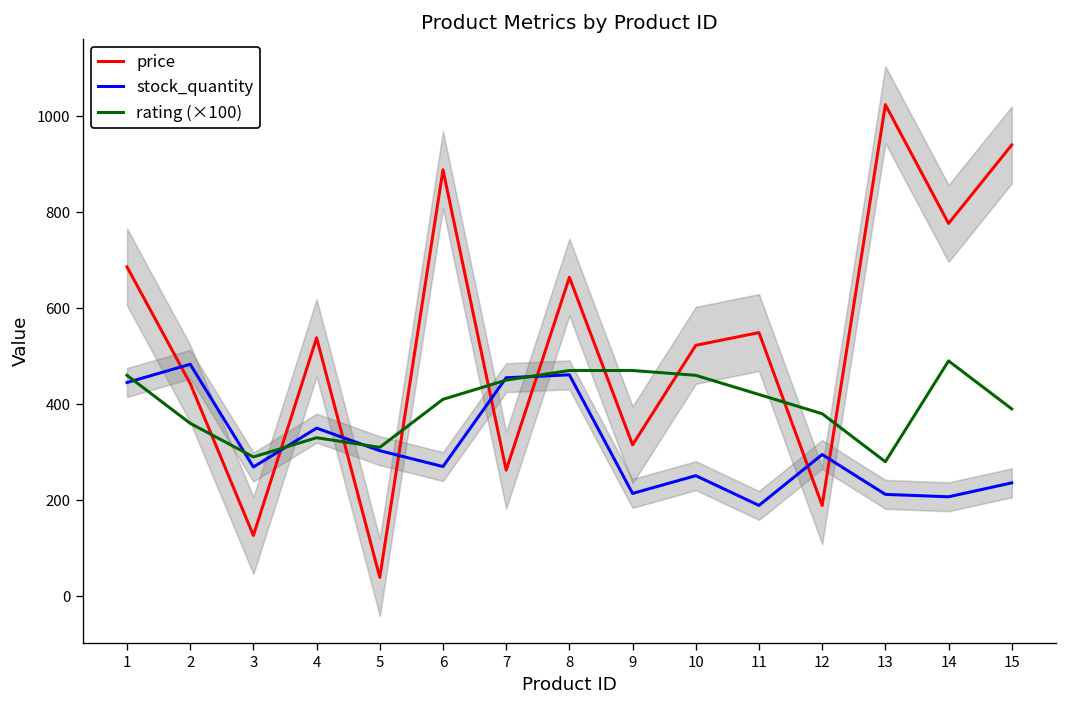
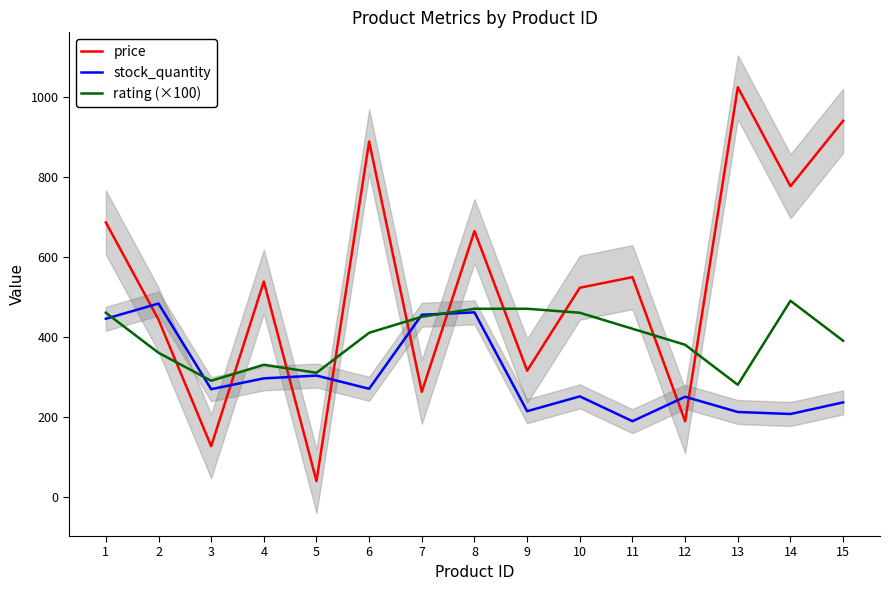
stock_quantity, 4: 350 -> 300
stock_quantity, 12: 300 -> 250
